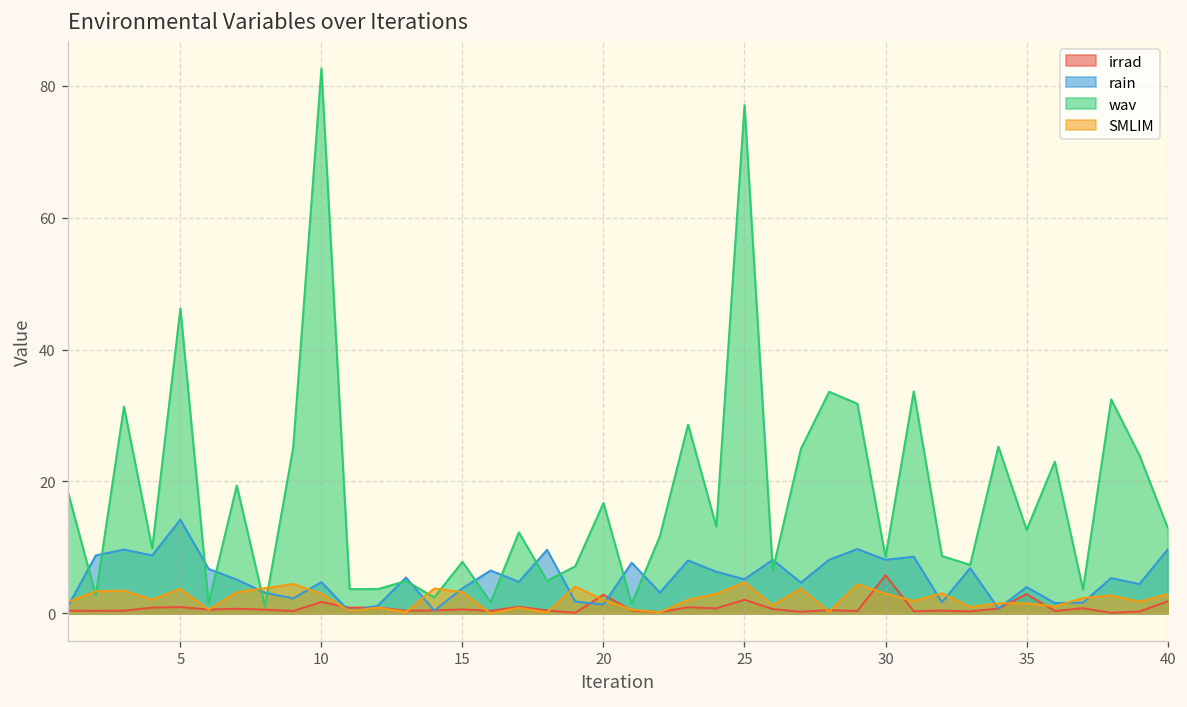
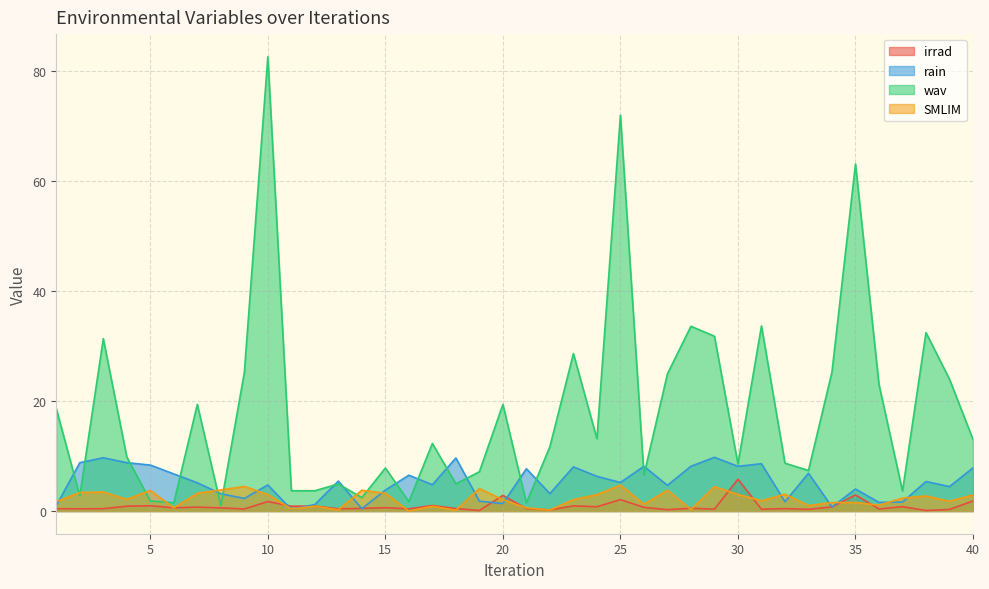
rain, 5: 14 -> 8
wav, 5: 46 -> 2
wav, 20: 17 -> 19
wav, 25: 77 -> 72
wav, 35: 13 -> 63
rain, 40: 10 -> 8
